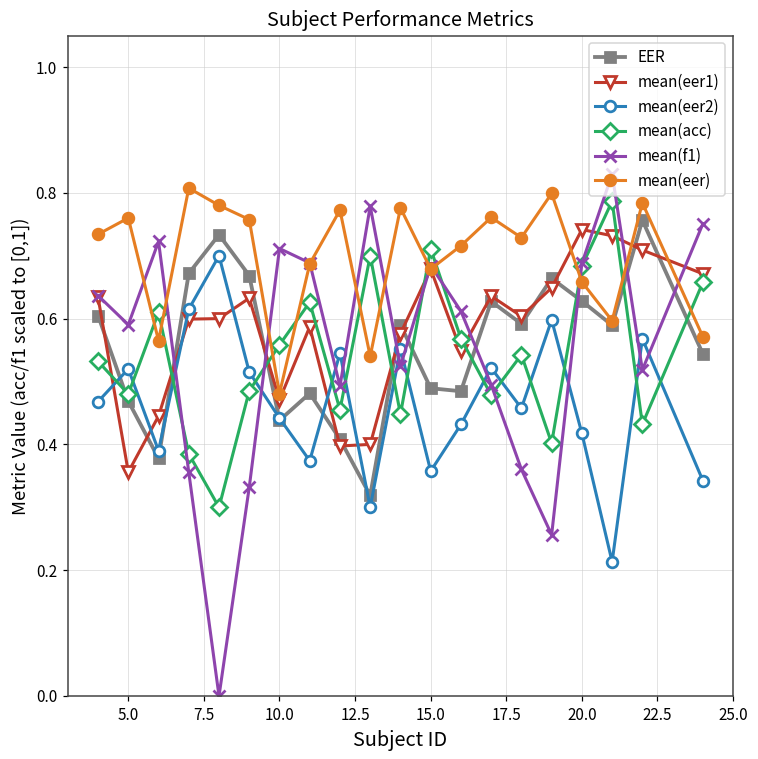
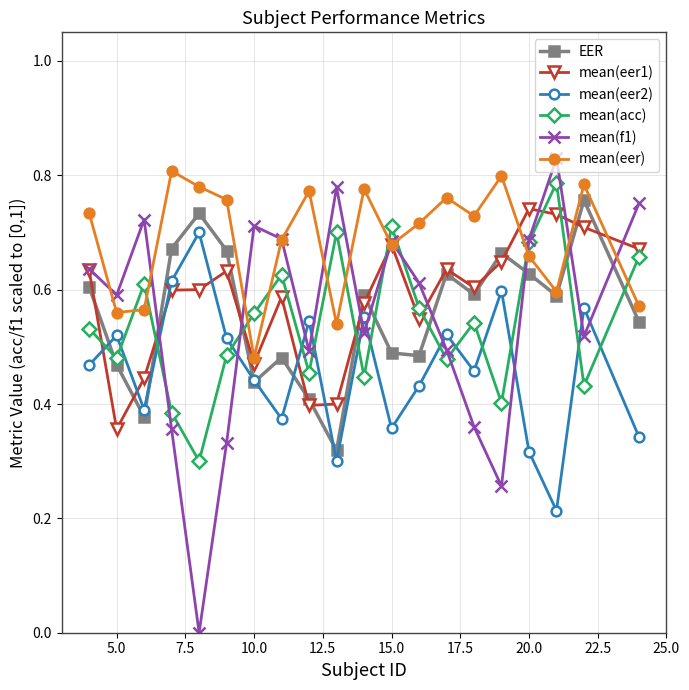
mean(eer), 5.0: 0.76 -> 0.56
mean(eer2), 20.0: 0.42 -> 0.32
